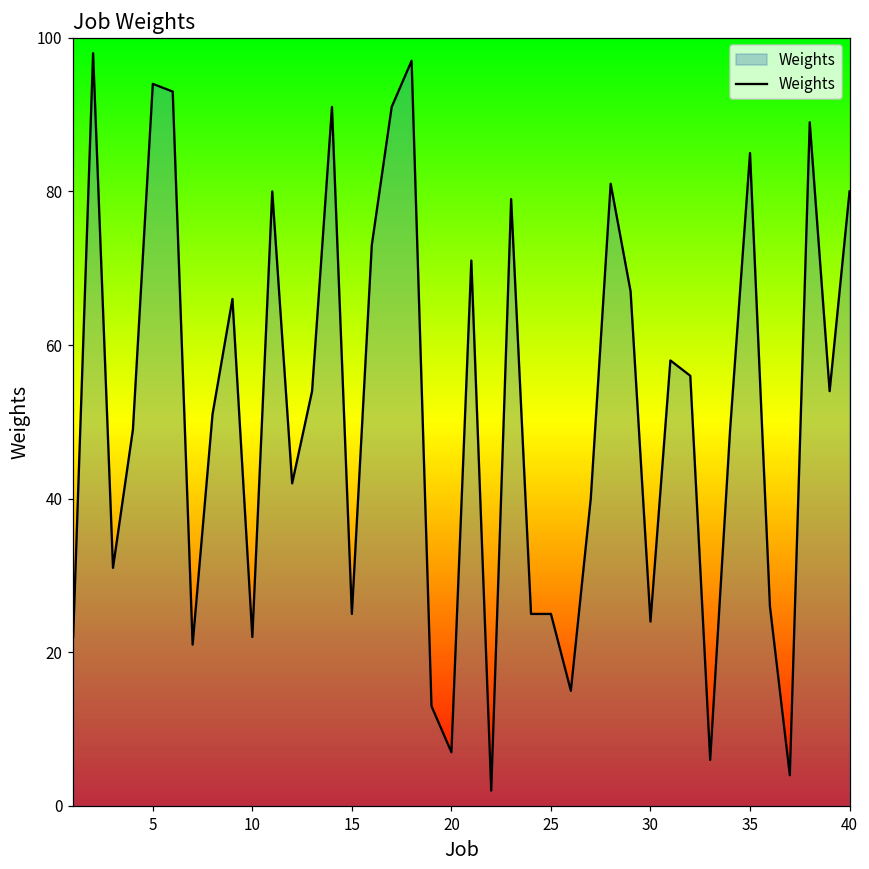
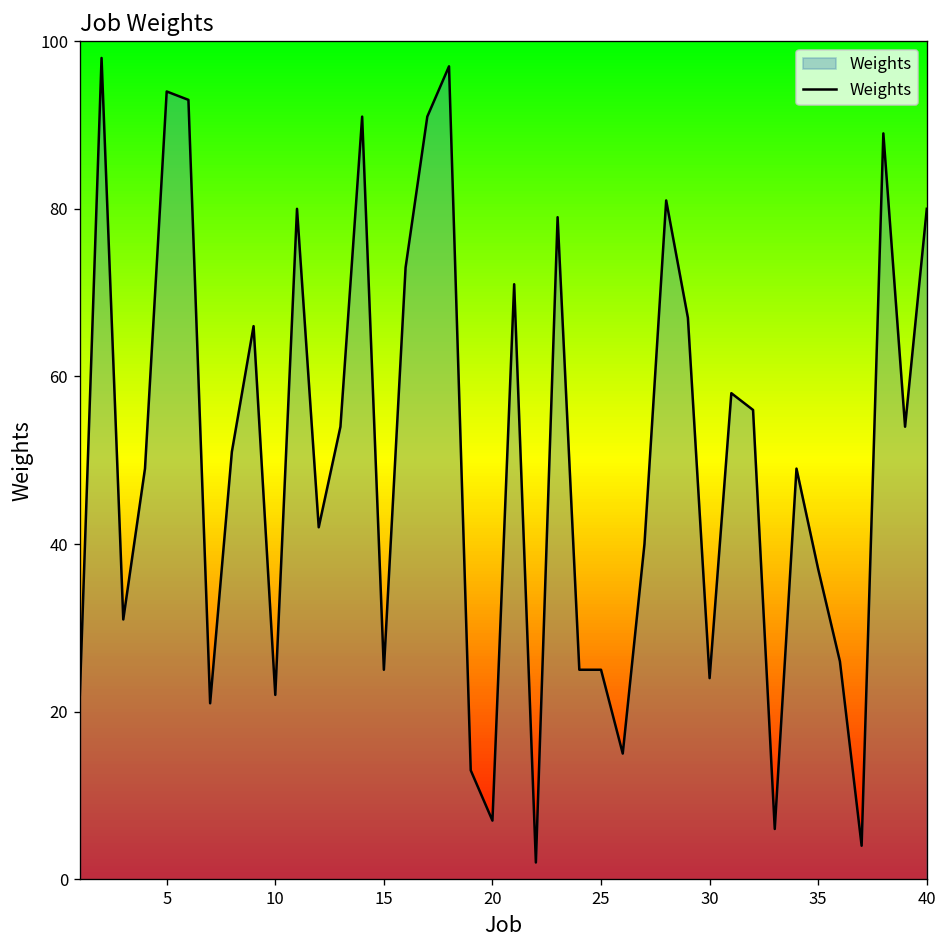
35: 85 -> 37
